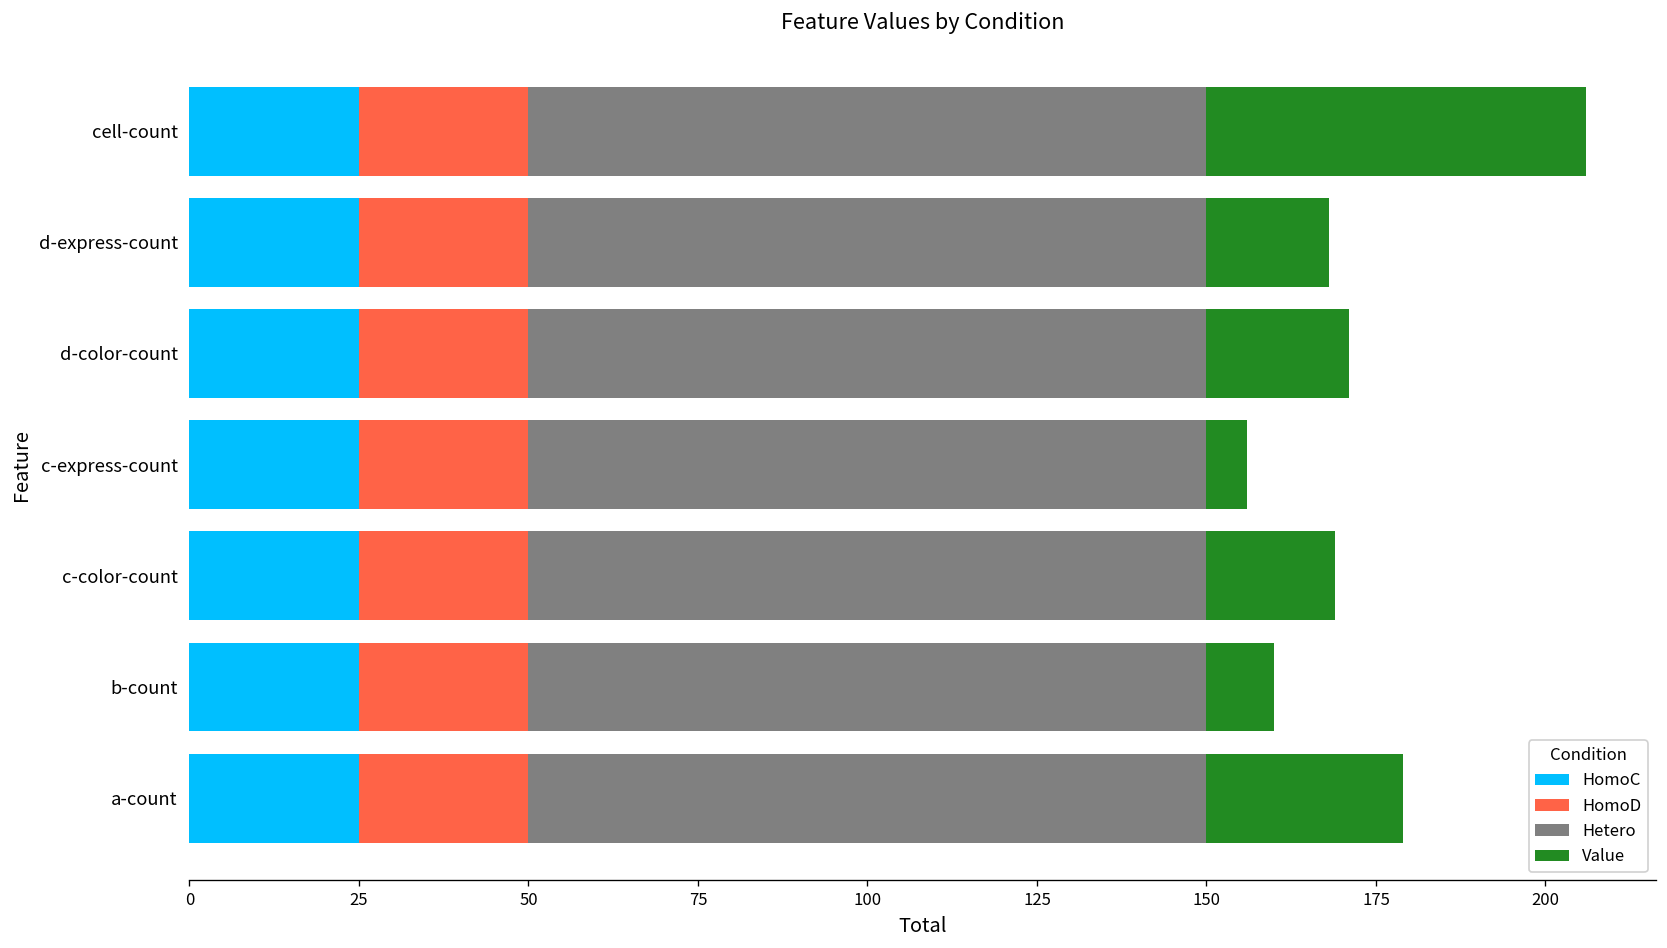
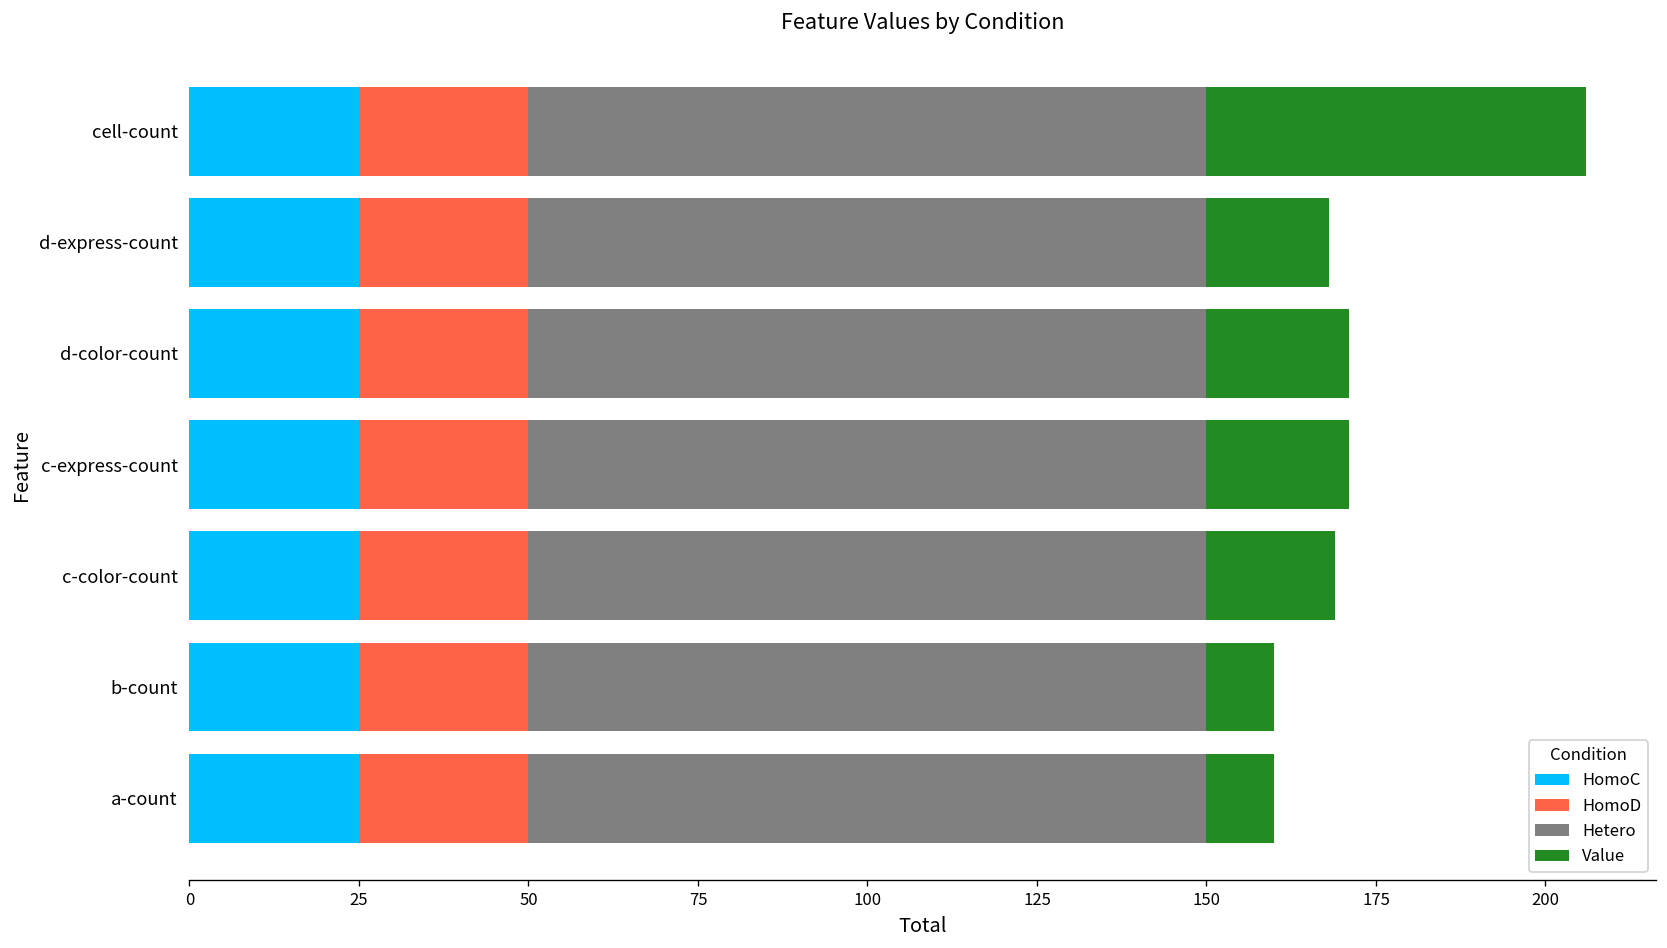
Value, c-express-count: 6 -> 21
Value, a-count: 29 -> 10
